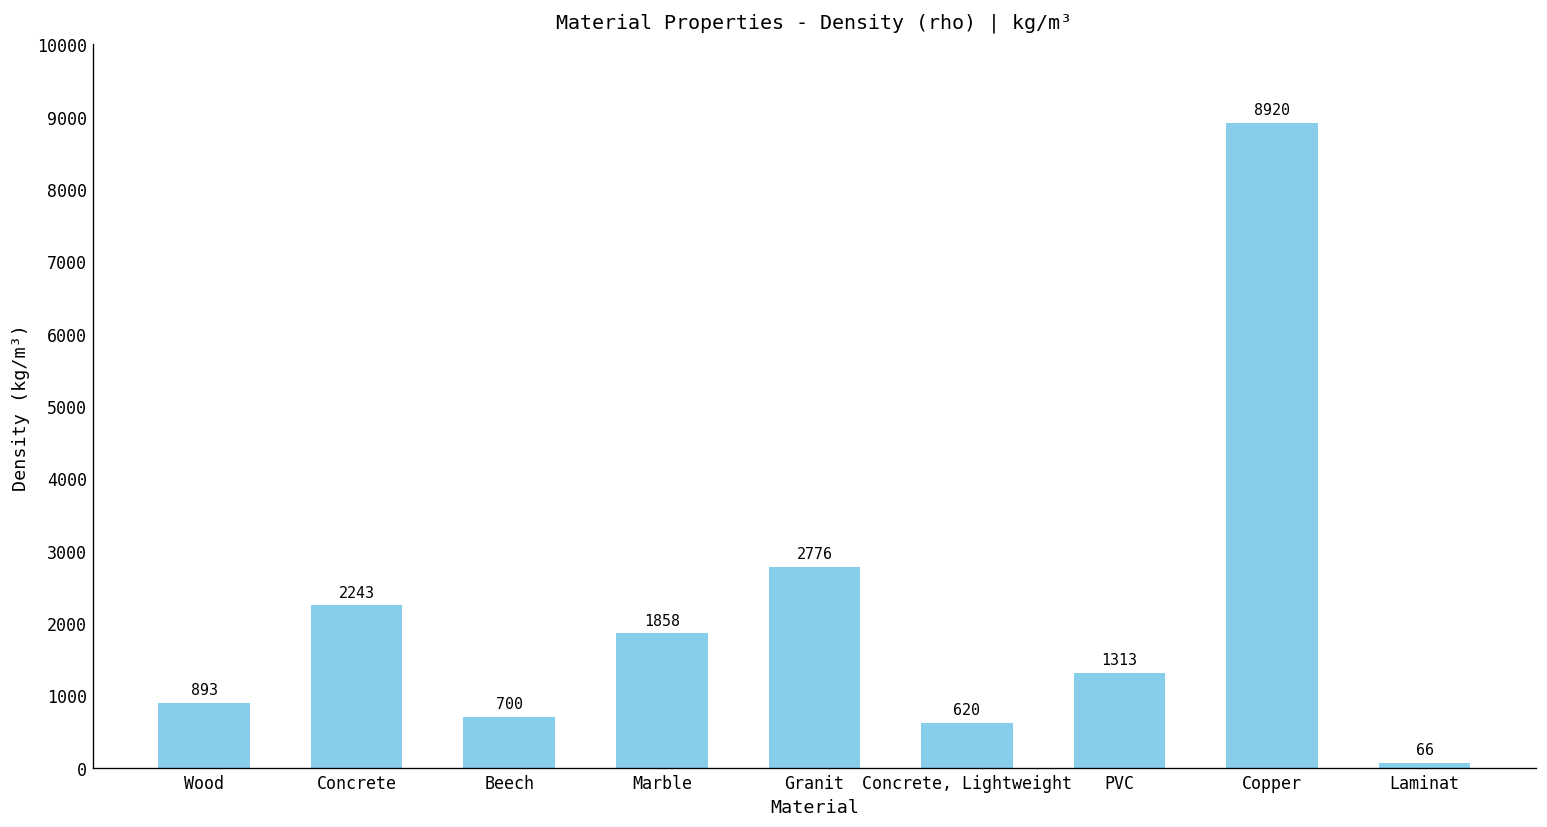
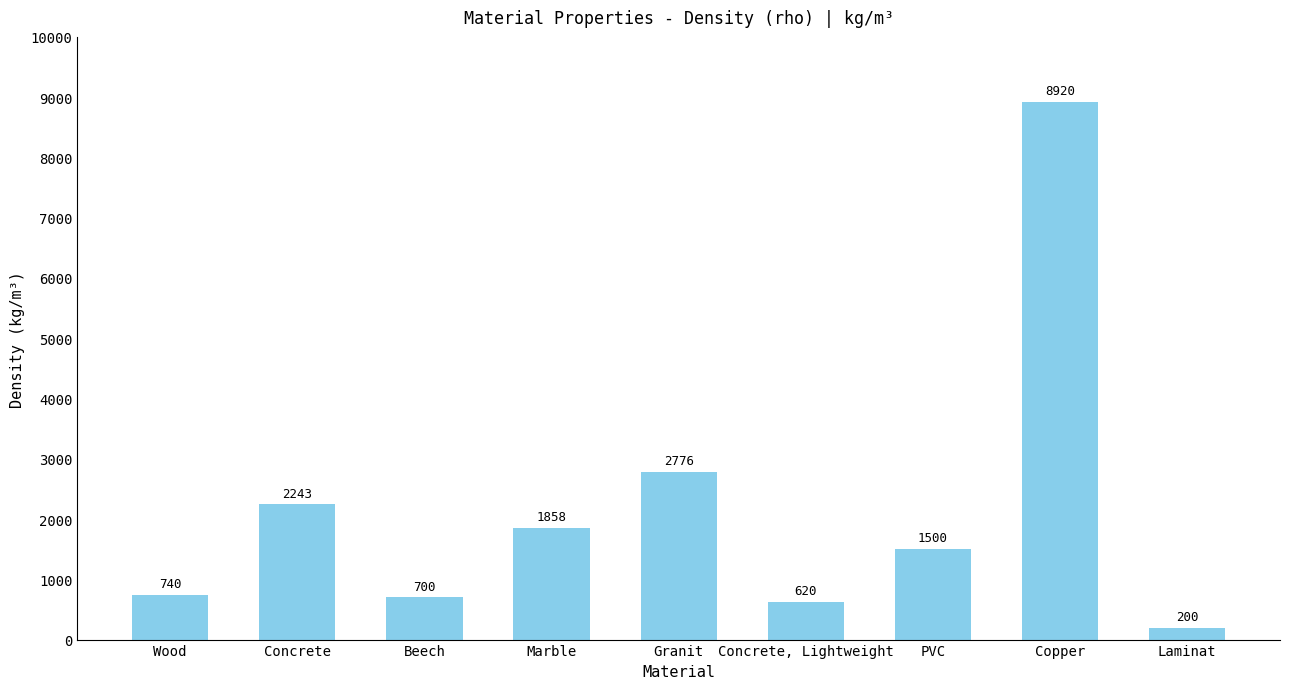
Wood: 893 -> 740
PVC: 1313 -> 1500
Laminat: 66 -> 200
